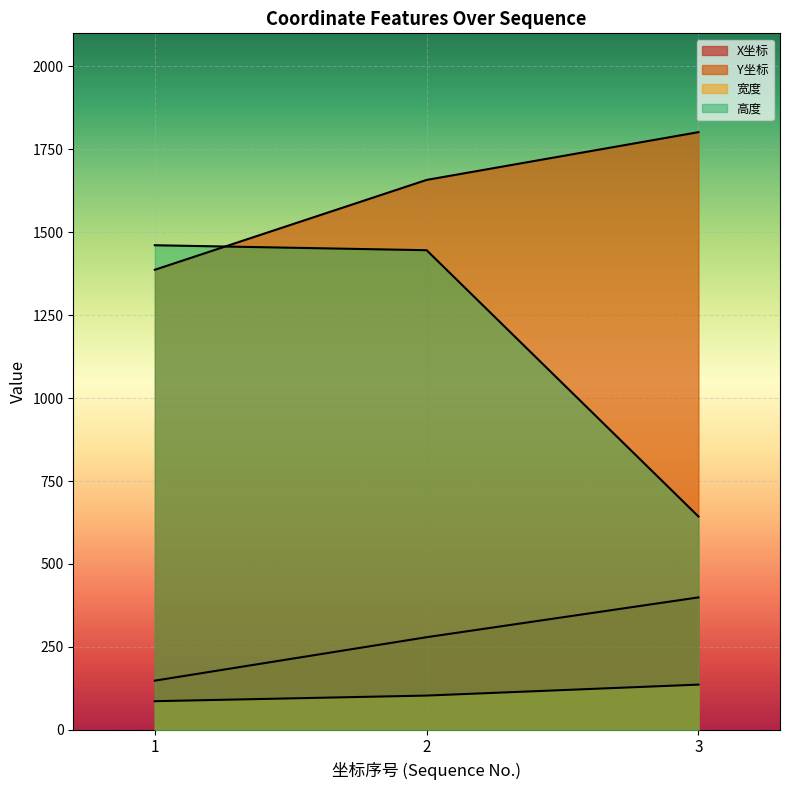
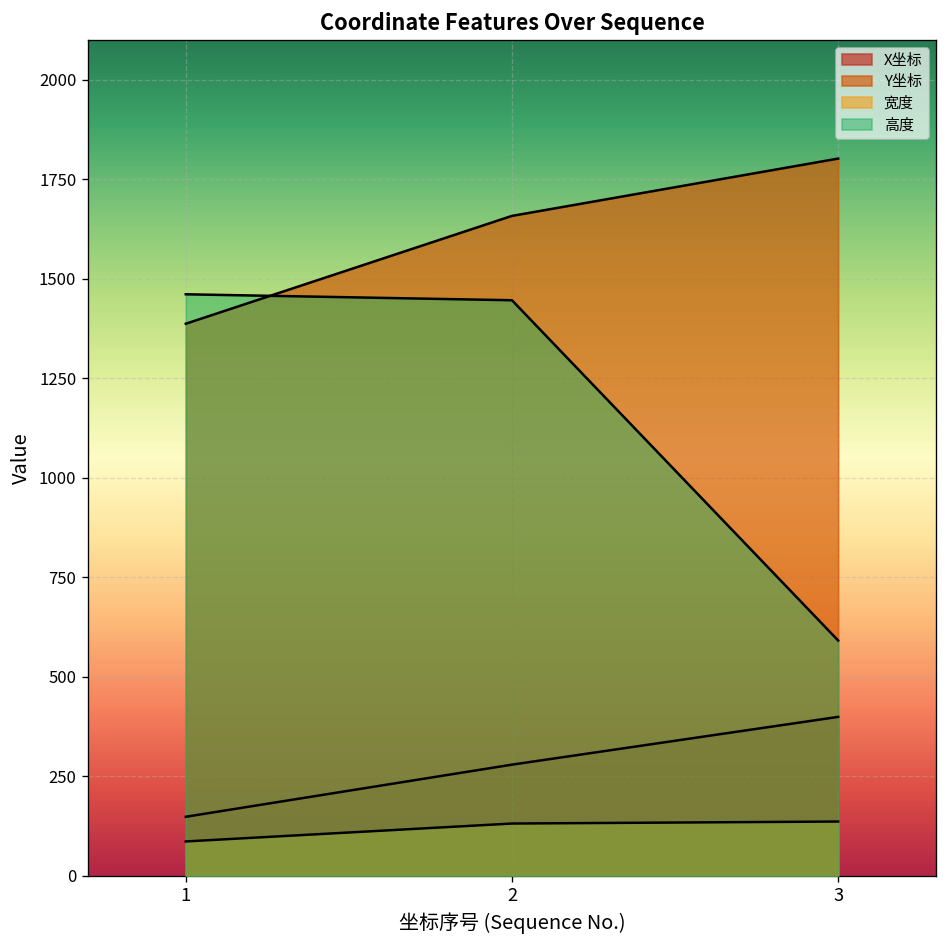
宽度, 2: 100 -> 130
高度, 3: 640 -> 590
